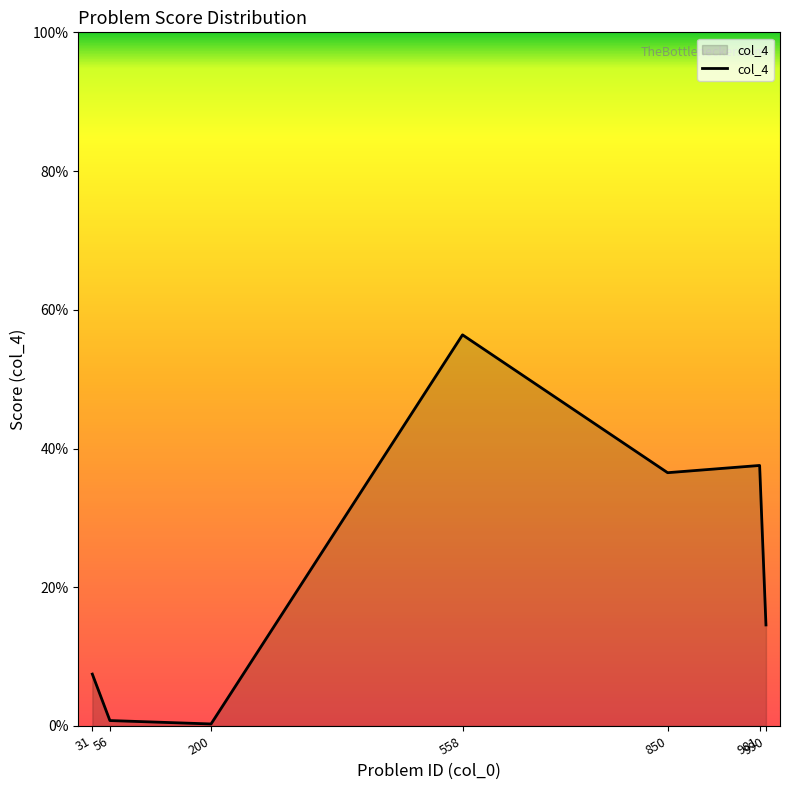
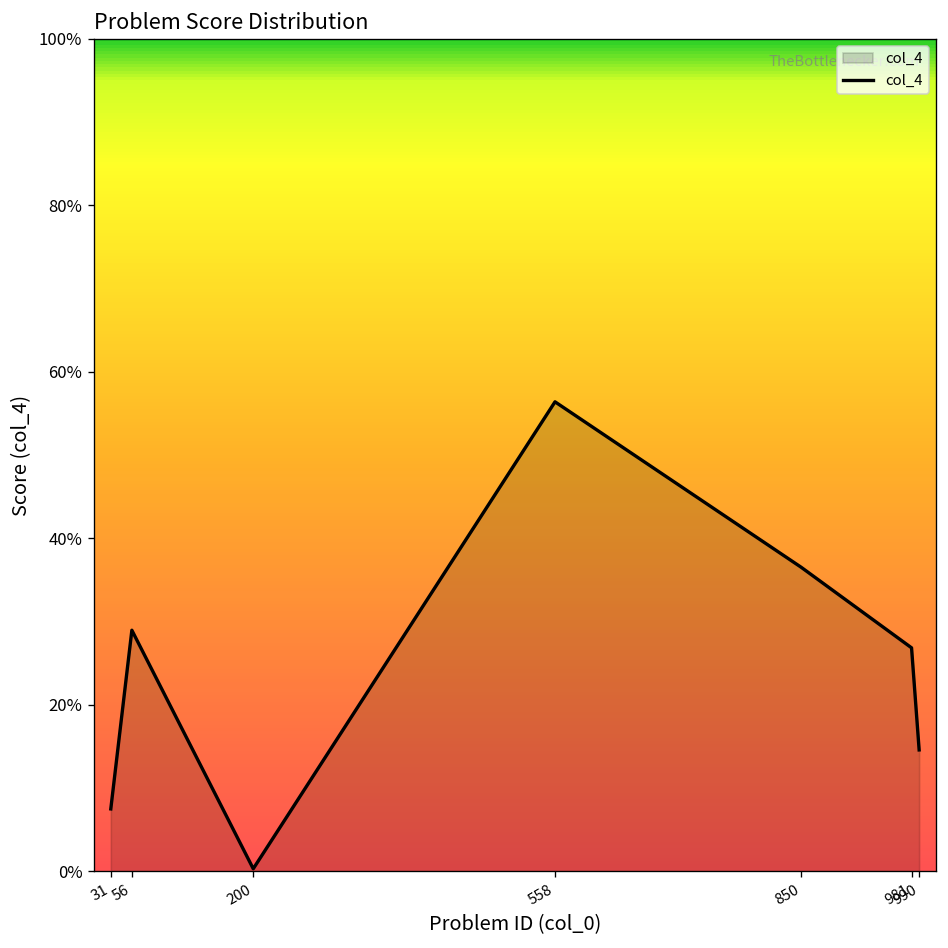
56: 1% -> 29%
981: 38% -> 27%
